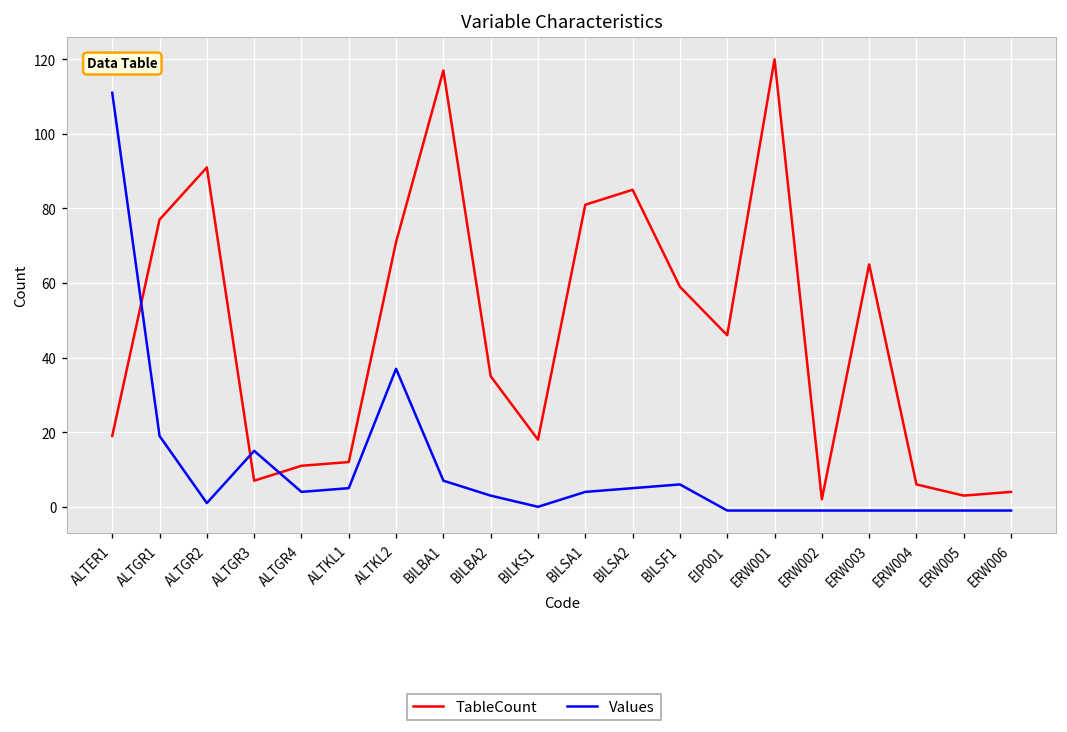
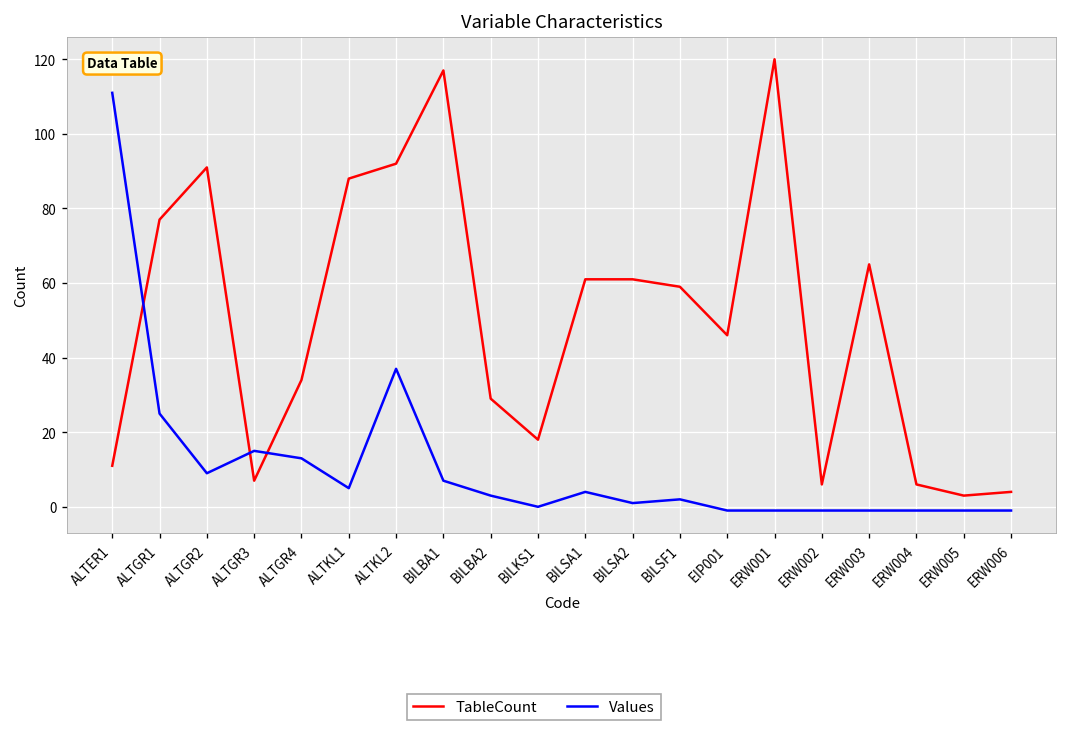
TableCount, ALTER1: 19 -> 11
Values, ALTGR1: 19 -> 25
Values, ALTGR2: 1 -> 9
TableCount, ALTGR4: 11 -> 34
Values, ALTGR4: 4 -> 13
TableCount, ALTKL1: 12 -> 88
TableCount, ALTKL2: 71 -> 92
TableCount, BILBA2: 35 -> 29
TableCount, BILSA1: 81 -> 61
TableCount, BILSA2: 85 -> 61
Values, BILSA2: 5 -> 1
Values, BILSF1: 6 -> 2
TableCount, ERW002: 2 -> 6
